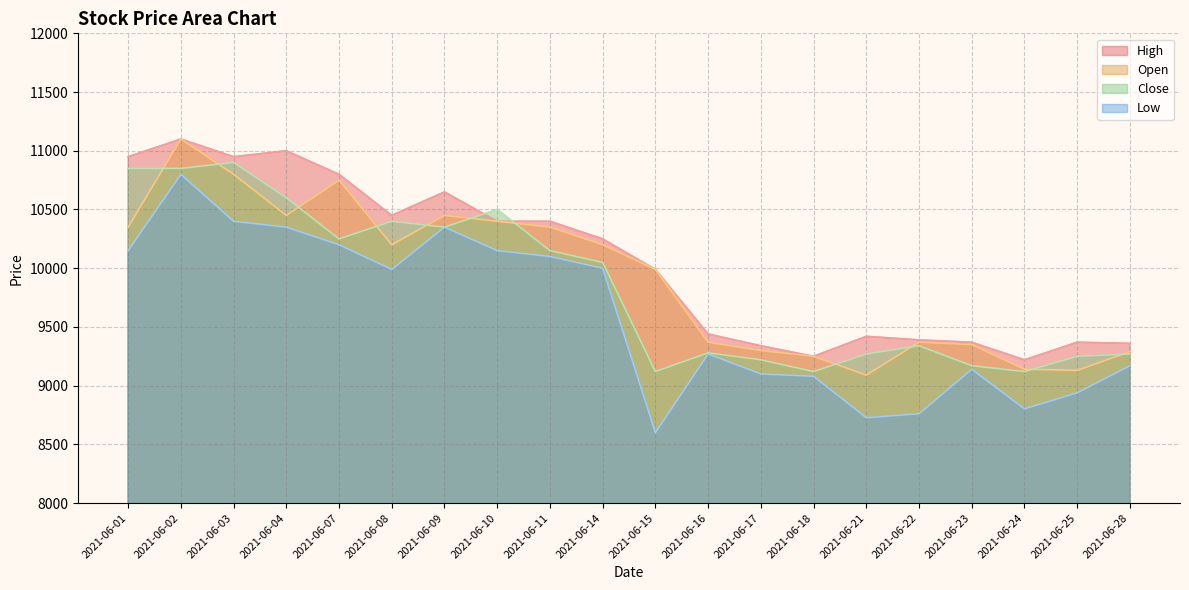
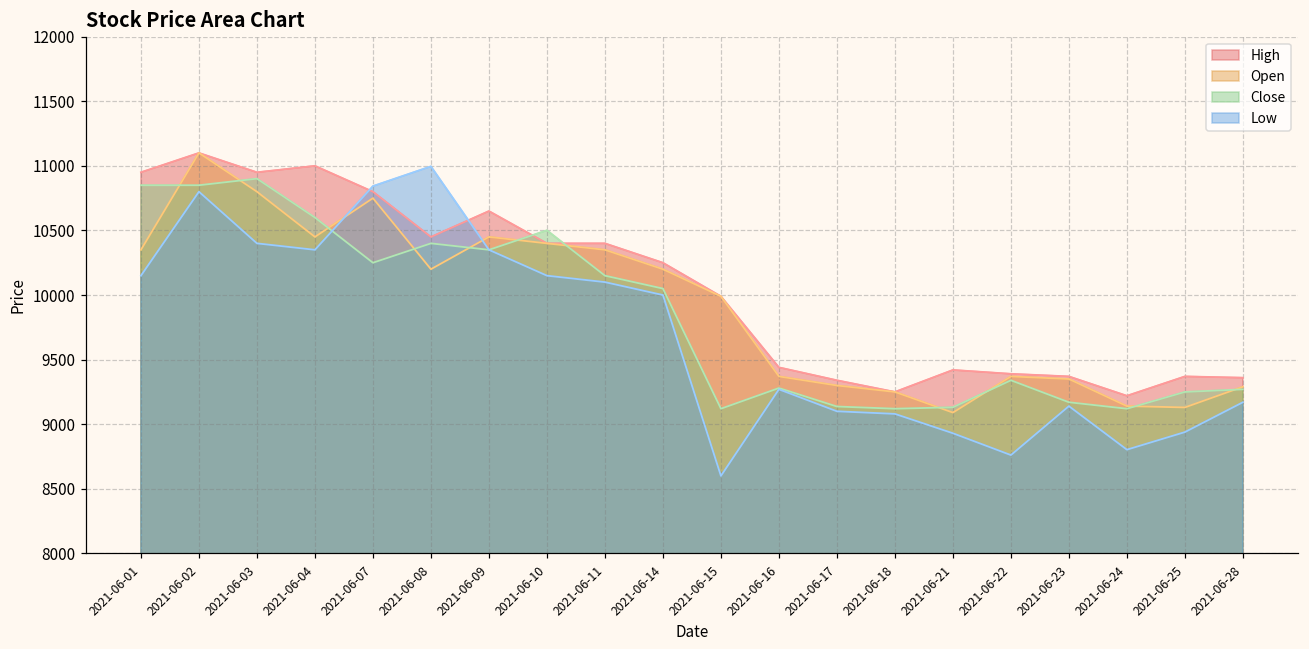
Low, 2021-06-07: 10200 -> 10840
Low, 2021-06-08: 9990 -> 11000
Close, 2021-06-17: 9220 -> 9140
Close, 2021-06-21: 9270 -> 9130
Low, 2021-06-21: 8730 -> 8930
